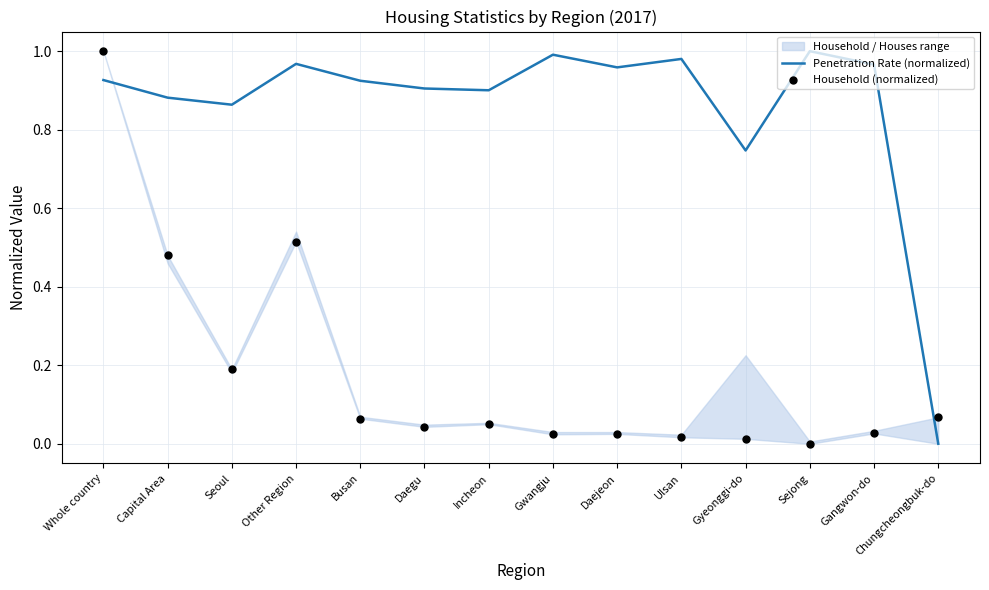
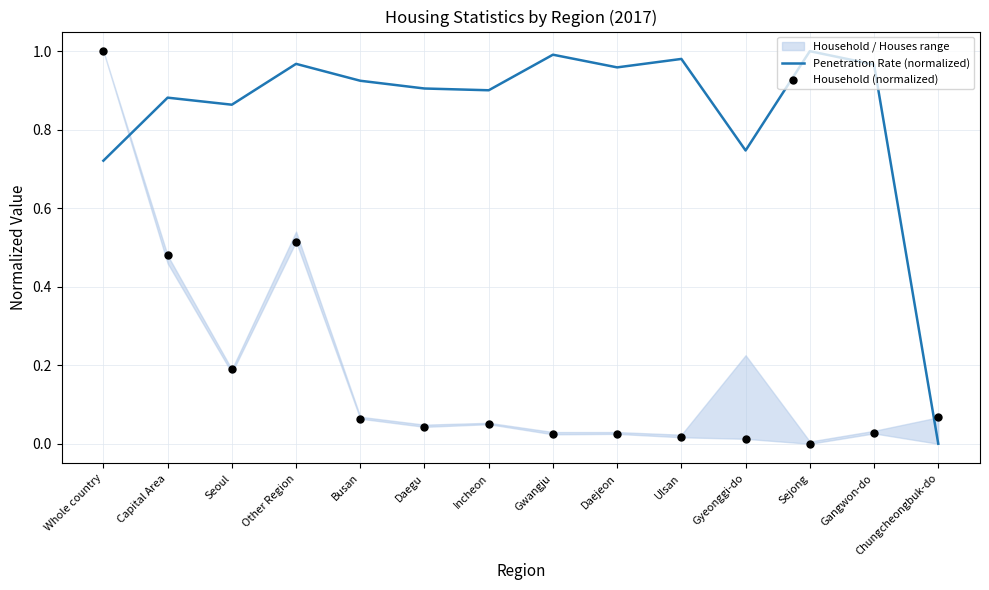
Penetration Rate (normalized), Whole country: 0.93 -> 0.72
